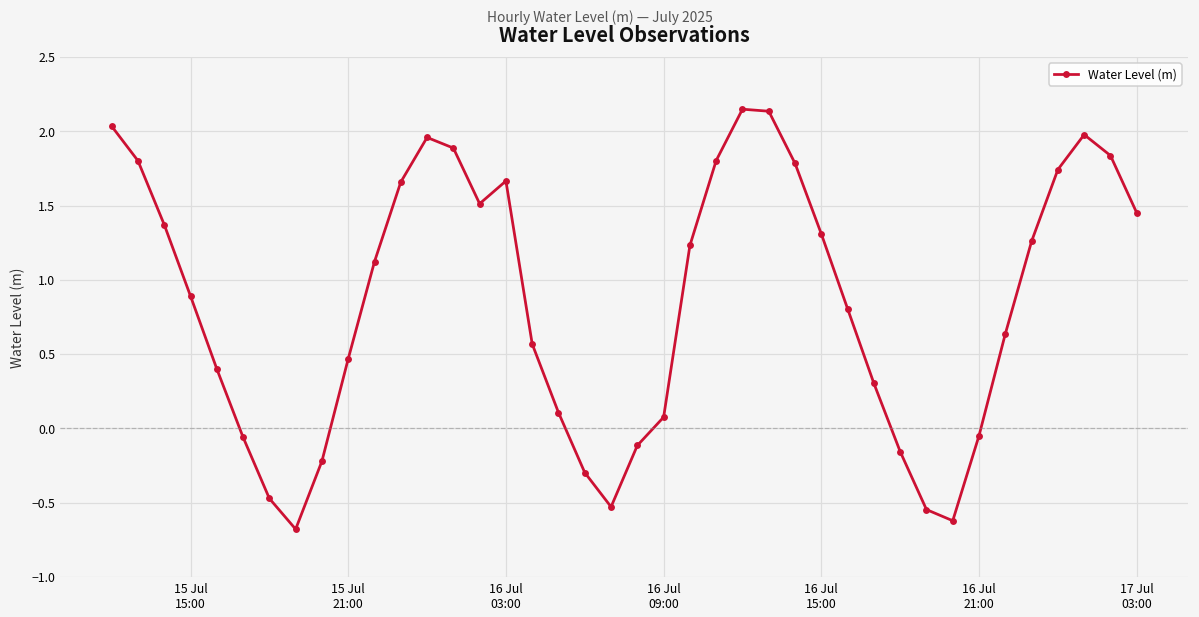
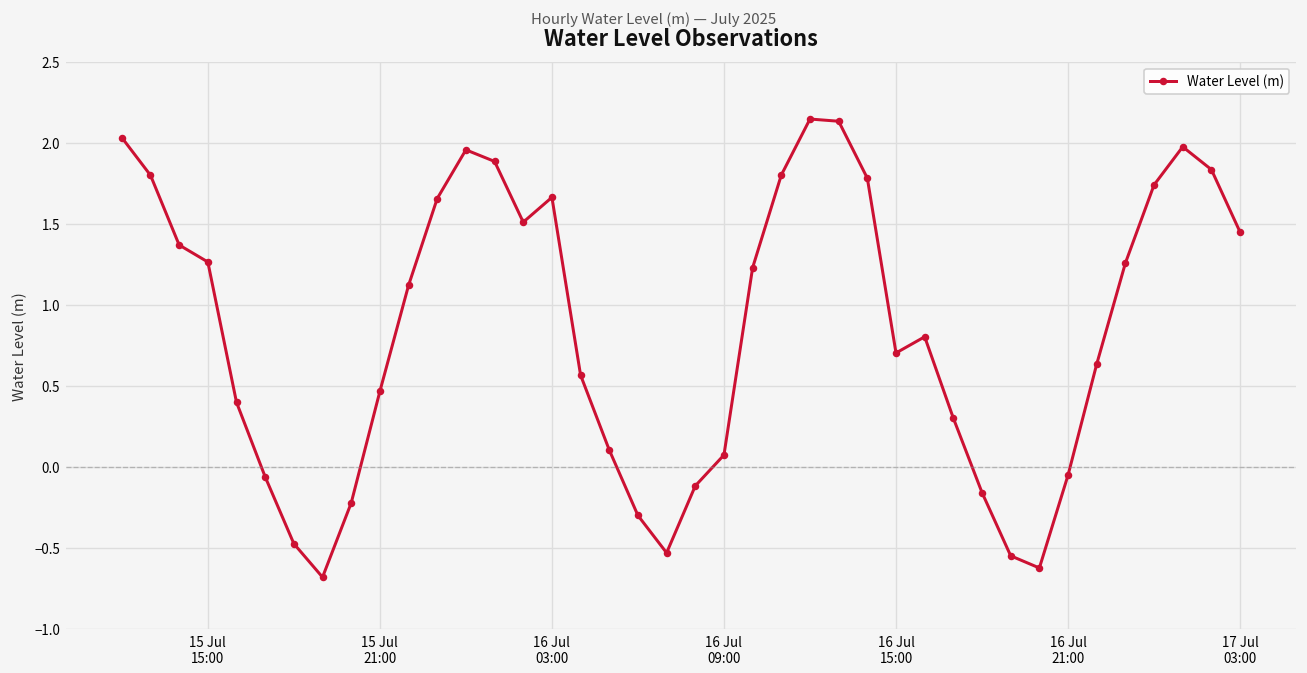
15 Jul 15:00: 0.89 -> 1.27
16 Jul 15:00: 1.31 -> 0.70
